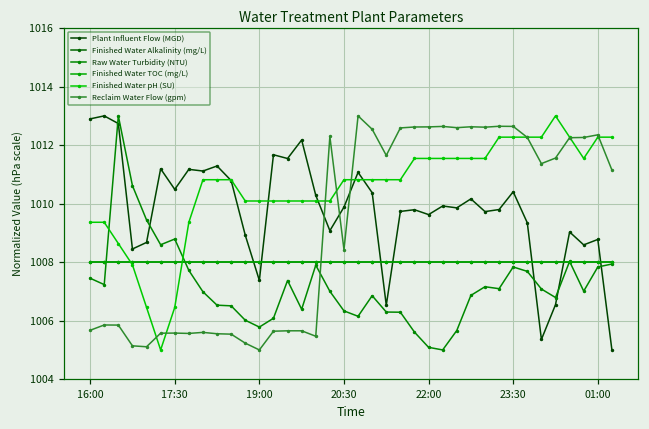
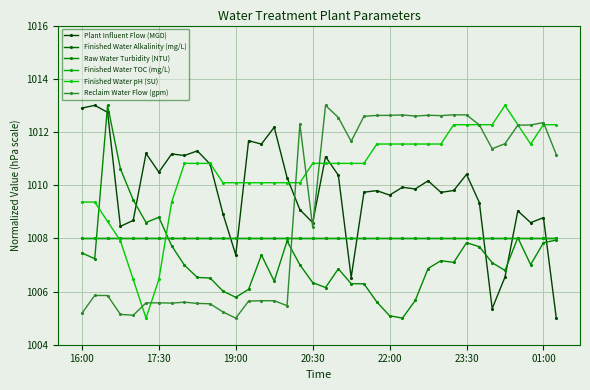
Reclaim Water Flow (gpm), 16:00: 1005.7 -> 1005.2
Plant Influent Flow (MGD), 20:30: 1009.9 -> 1008.6
